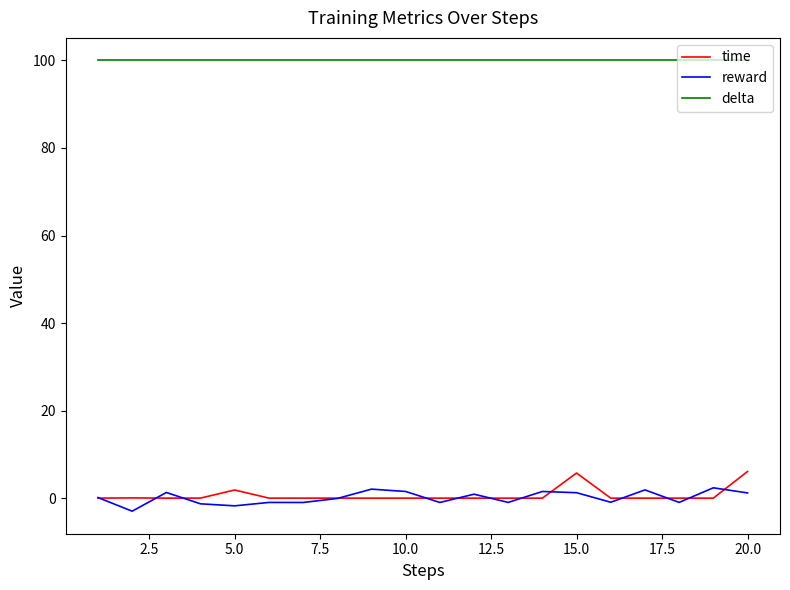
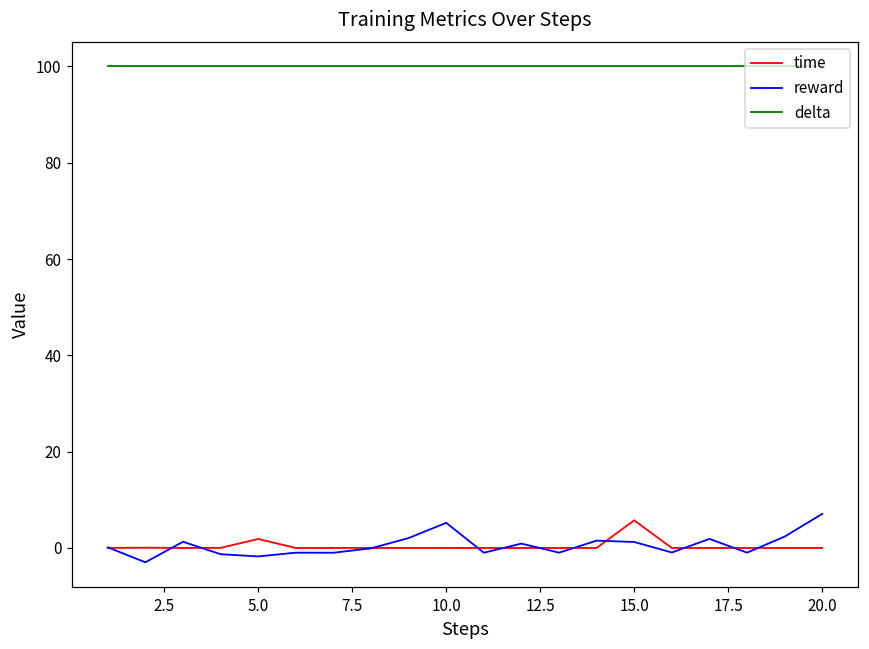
reward, 10.0: 2 -> 5
time, 20.0: 6 -> 0
reward, 20.0: 1 -> 7
